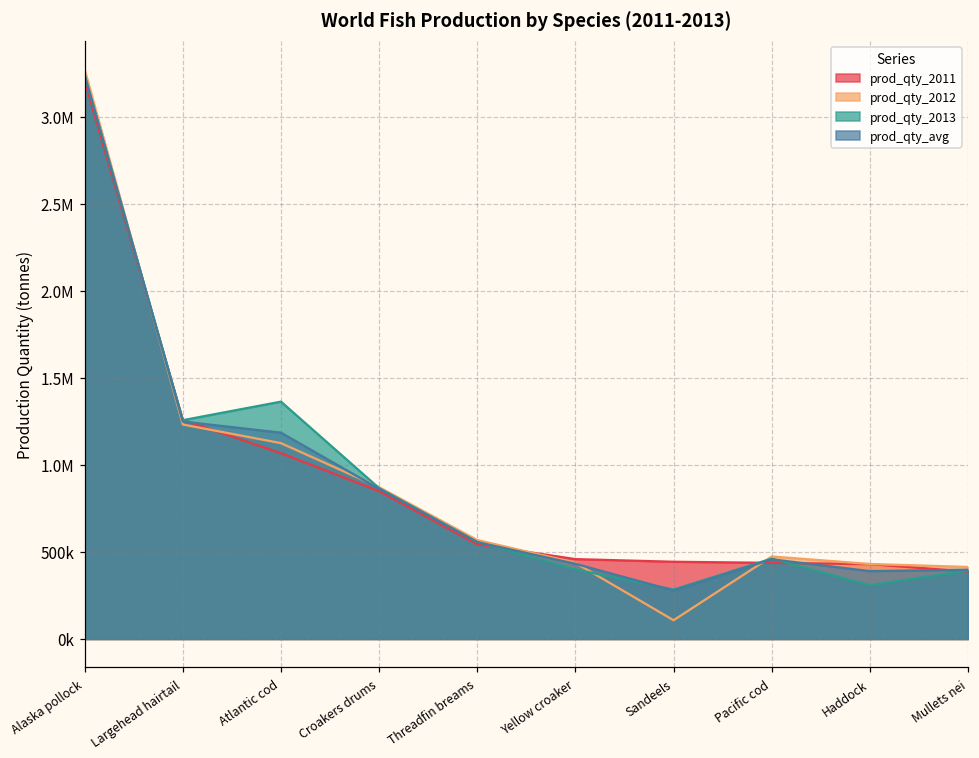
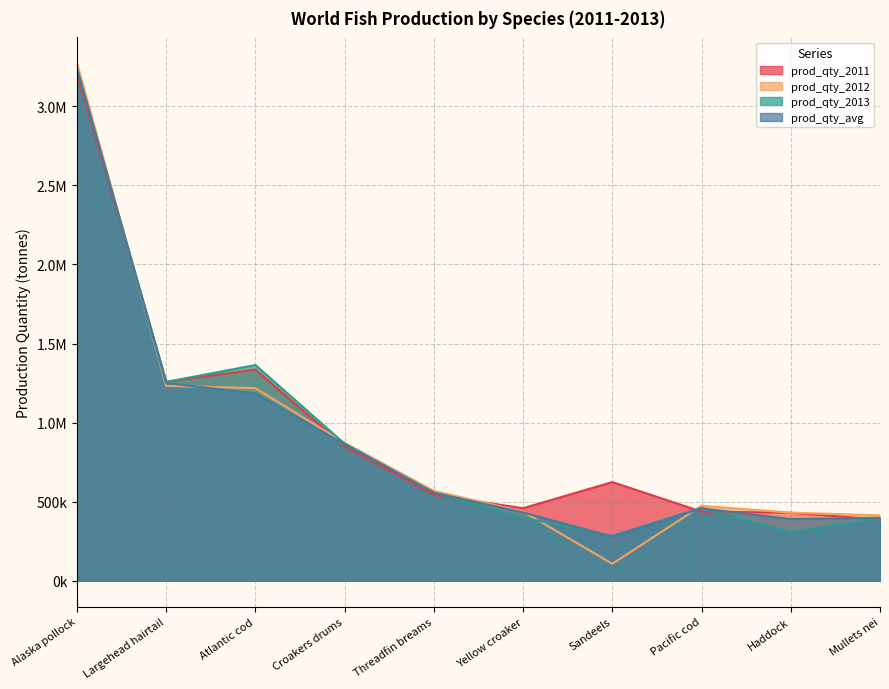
prod_qty_2011, Atlantic cod: 1070000 -> 1340000
prod_qty_2012, Atlantic cod: 1130000 -> 1220000
prod_qty_2011, Sandeels: 440000 -> 620000
